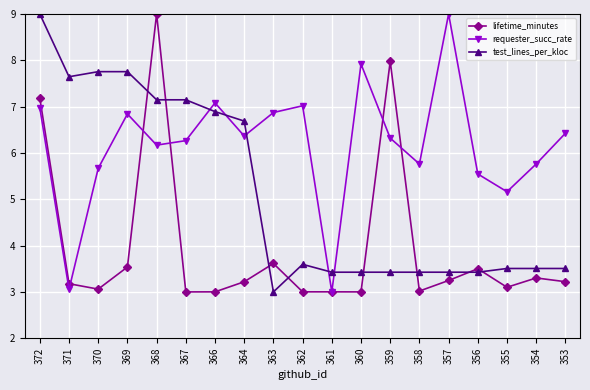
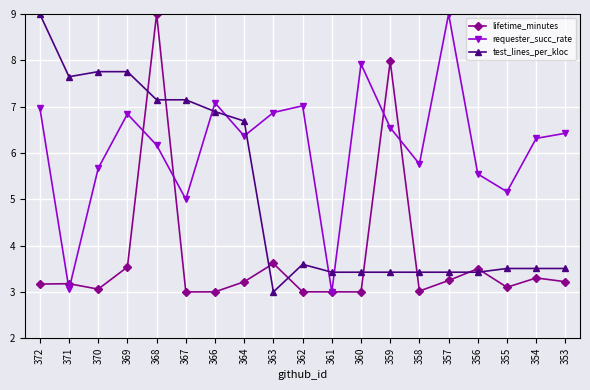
lifetime_minutes, 372: 7.2 -> 3.2
requester_succ_rate, 367: 6.3 -> 5.0
requester_succ_rate, 359: 6.3 -> 6.5
requester_succ_rate, 354: 5.8 -> 6.3
